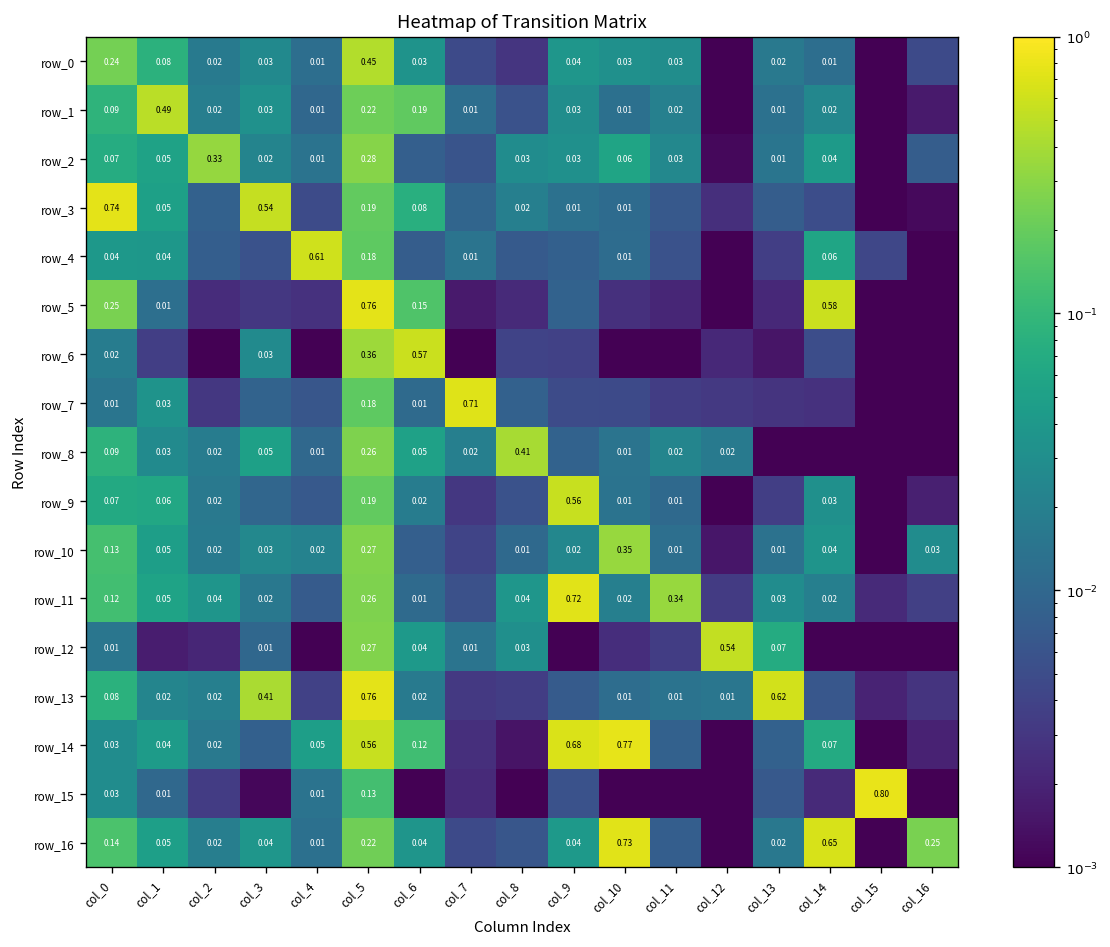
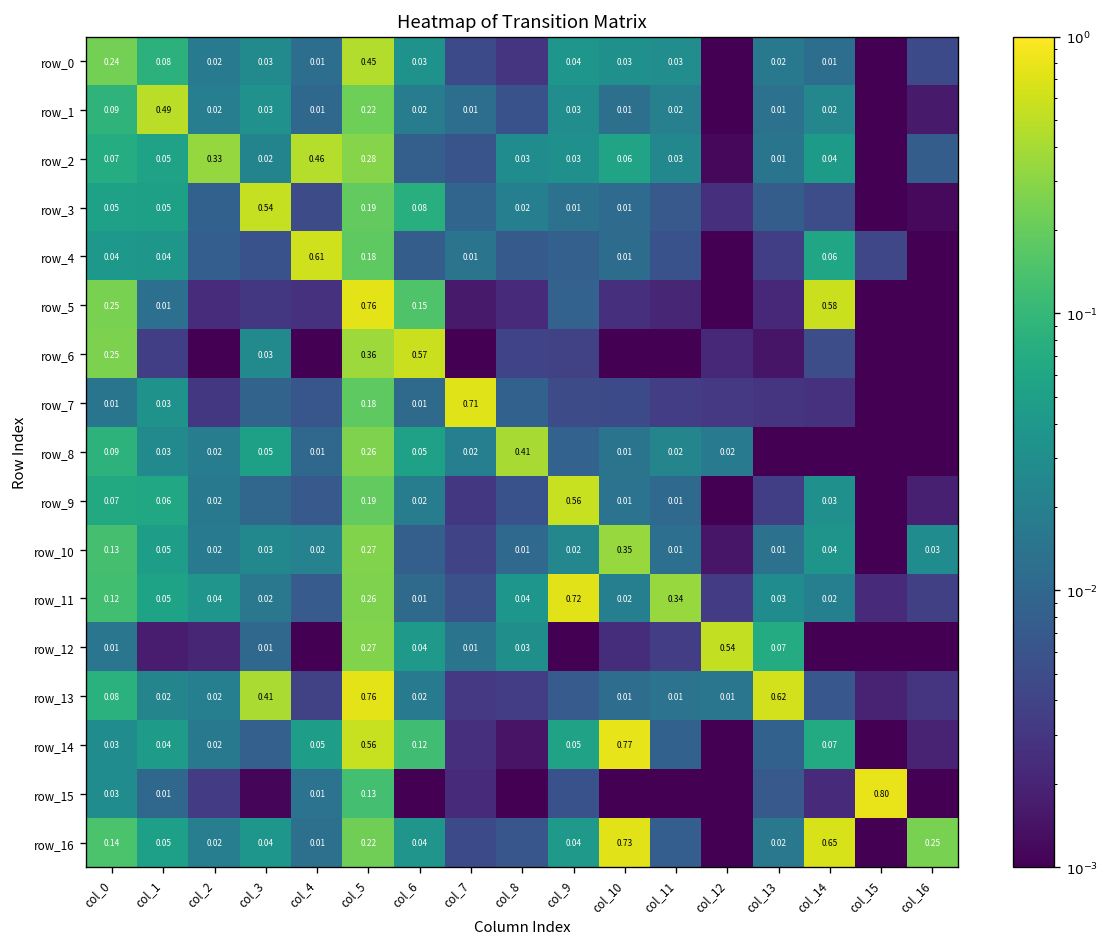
row_1, col_6: 0.19 -> 0.02
row_2, col_4: 0.01 -> 0.46
row_3, col_0: 0.74 -> 0.05
row_6, col_0: 0.02 -> 0.25
row_14, col_9: 0.68 -> 0.05
